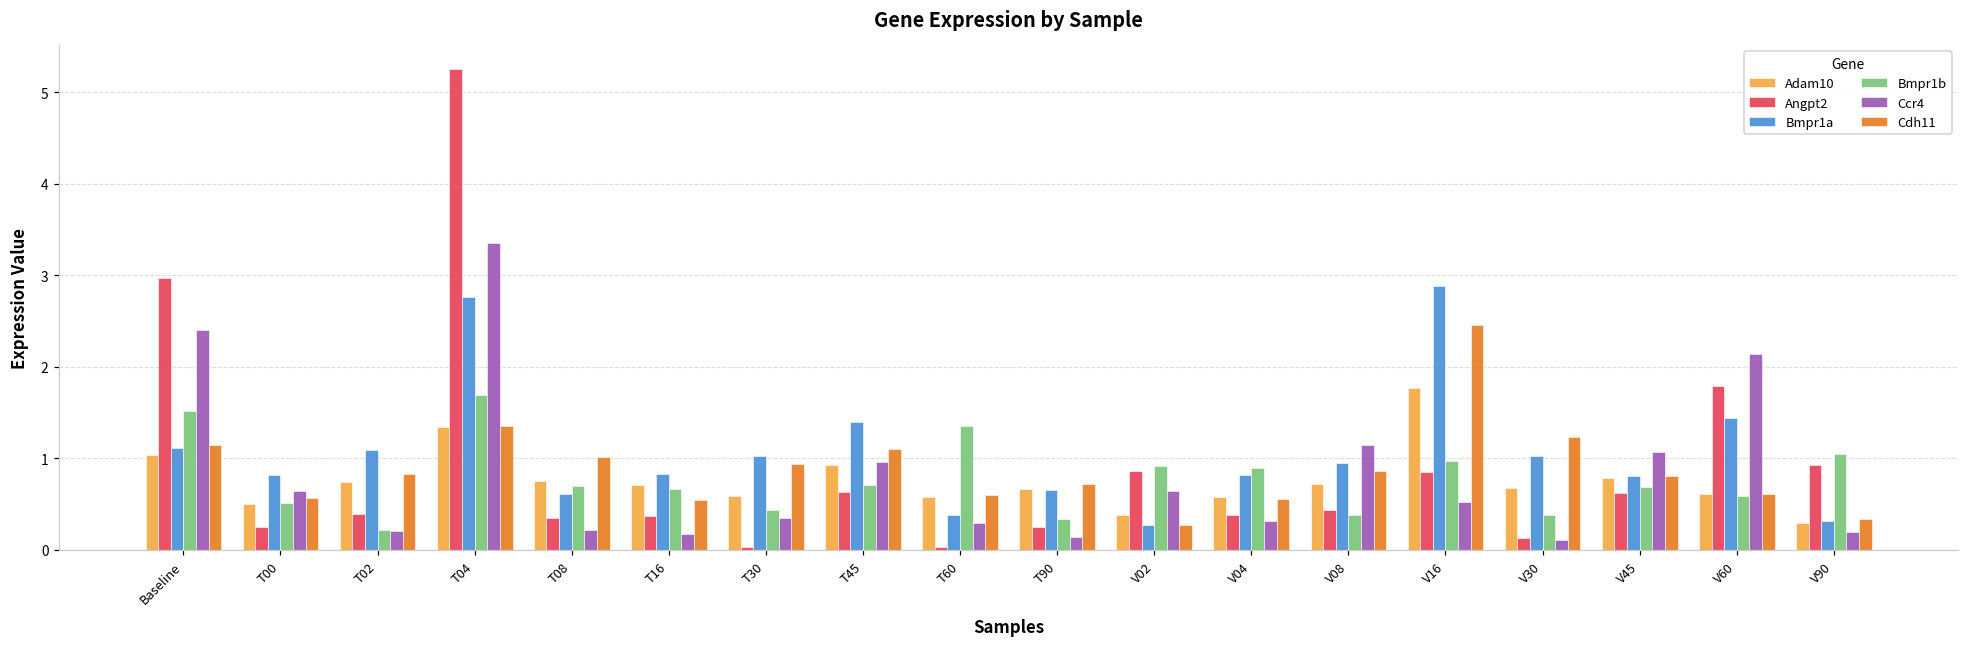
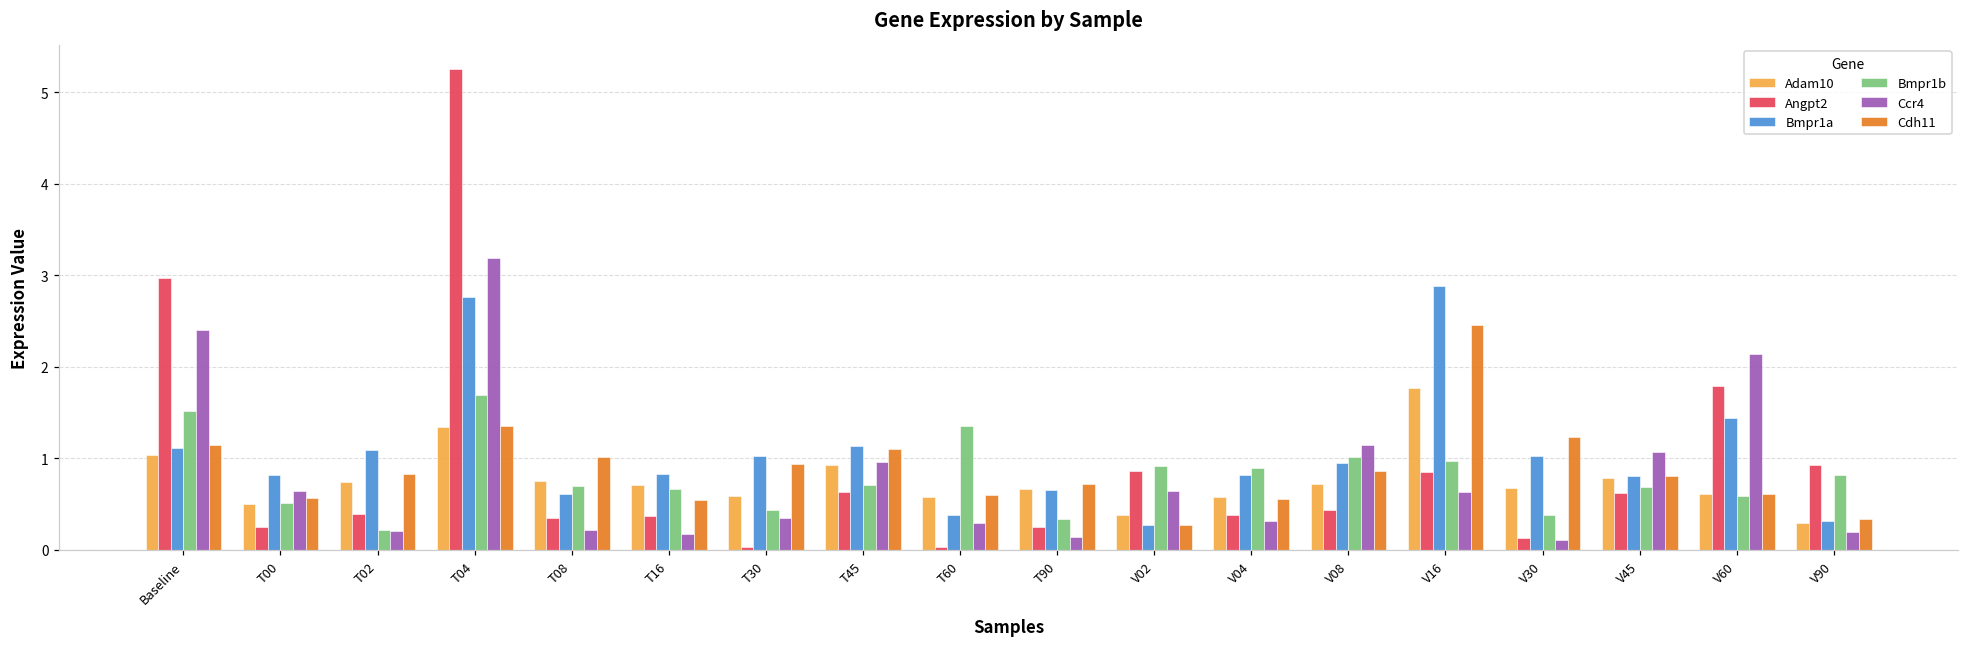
Ccr4, T04: 3.4 -> 3.2
Bmpr1a, T45: 1.4 -> 1.1
Bmpr1b, V08: 0.4 -> 1.0
Ccr4, V16: 0.5 -> 0.6
Bmpr1b, V90: 1.0 -> 0.8
